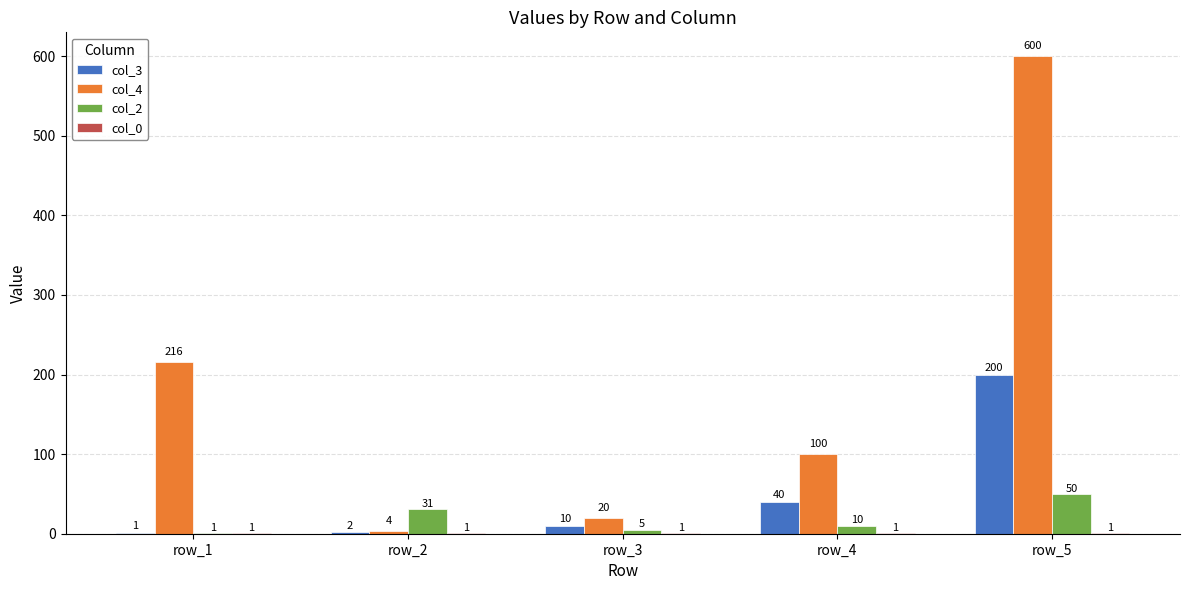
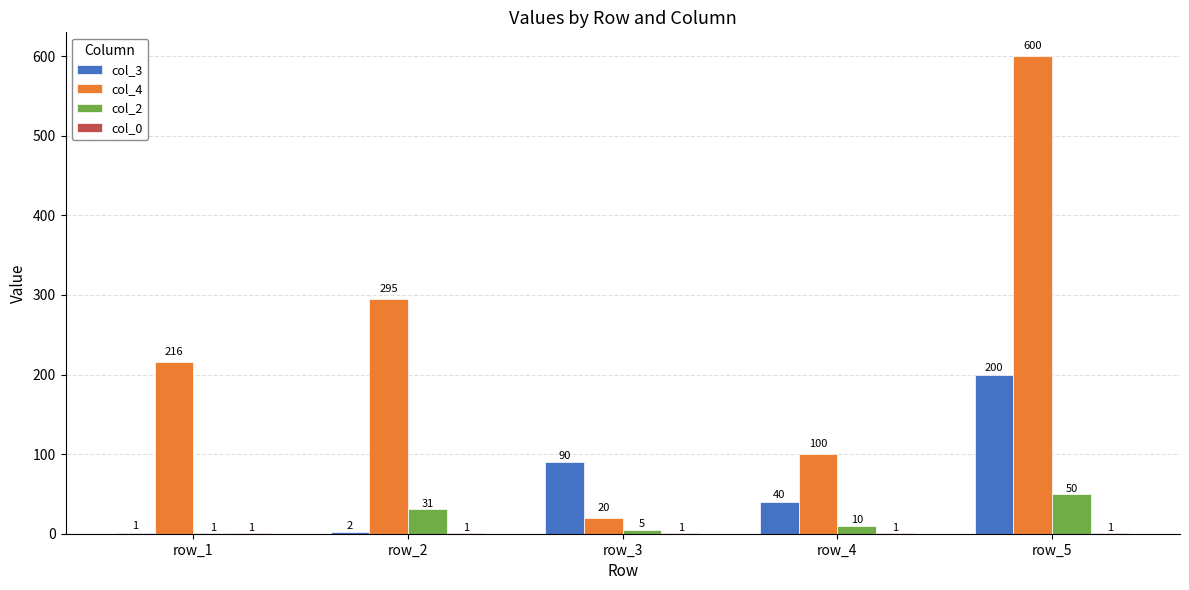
col_4, row_2: 4 -> 295
col_3, row_3: 10 -> 90
